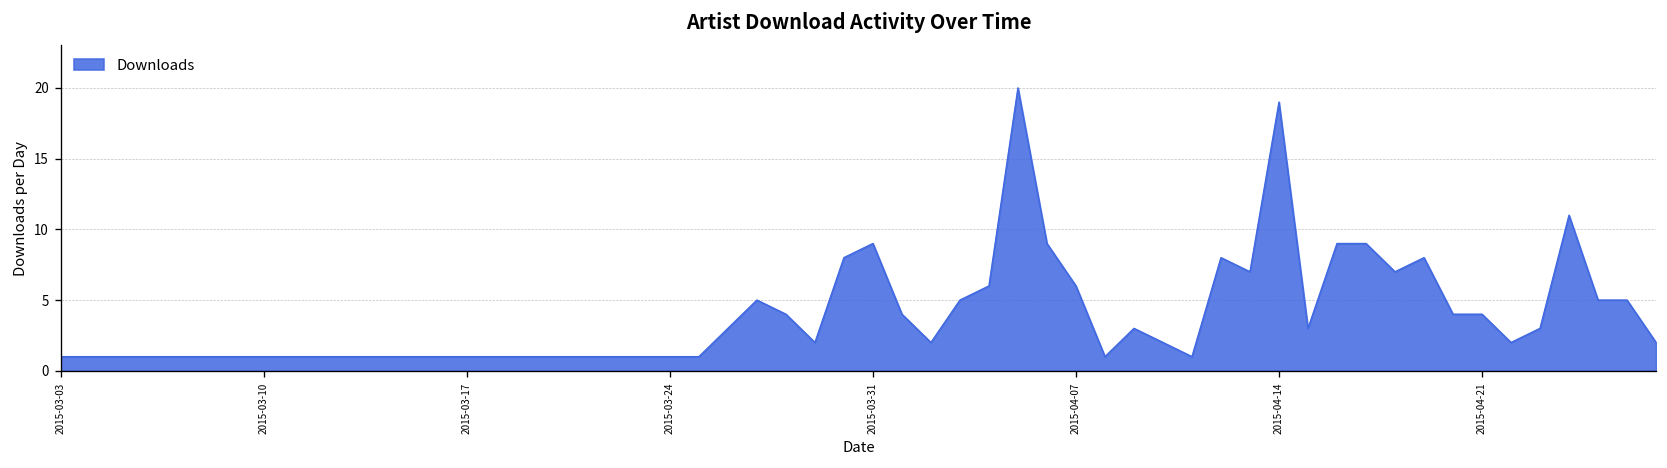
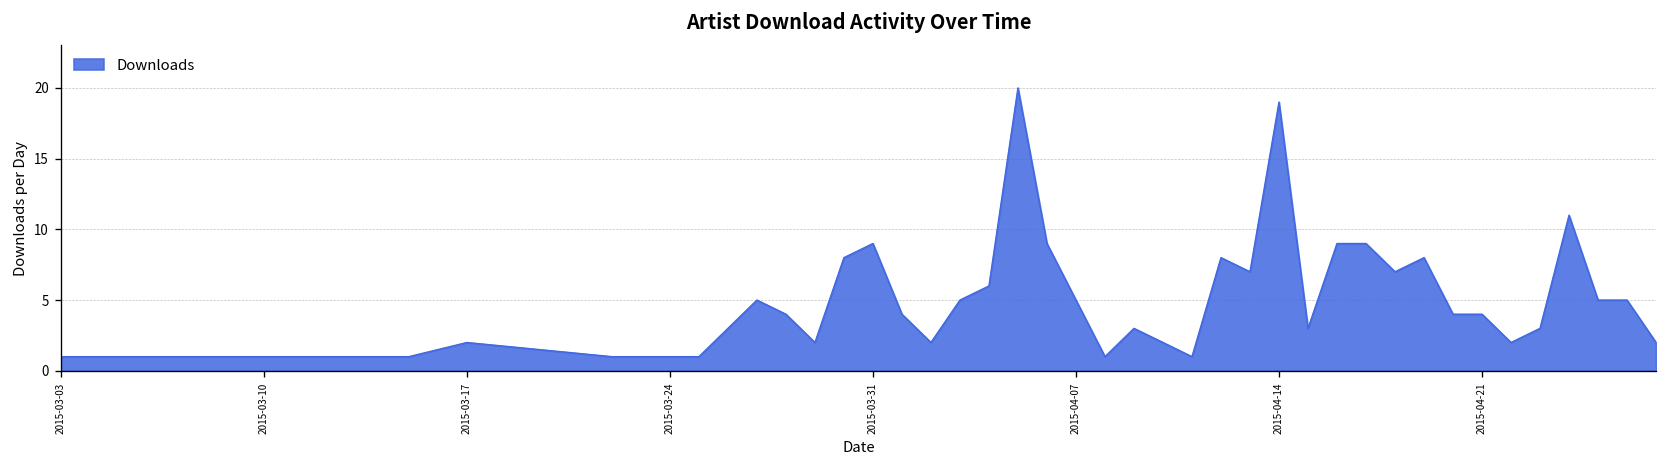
2015-03-17: 1 -> 2
2015-04-07: 6 -> 5
